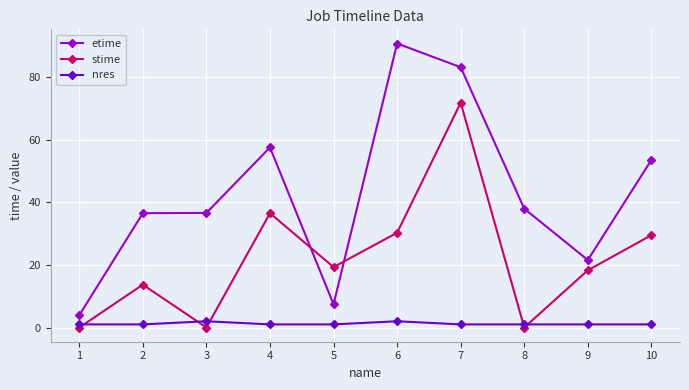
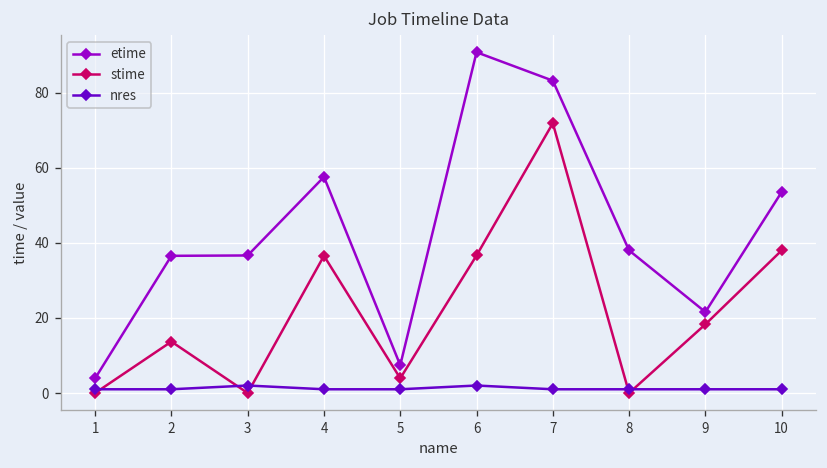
stime, 5: 19 -> 4
stime, 6: 30 -> 37
stime, 10: 30 -> 38
